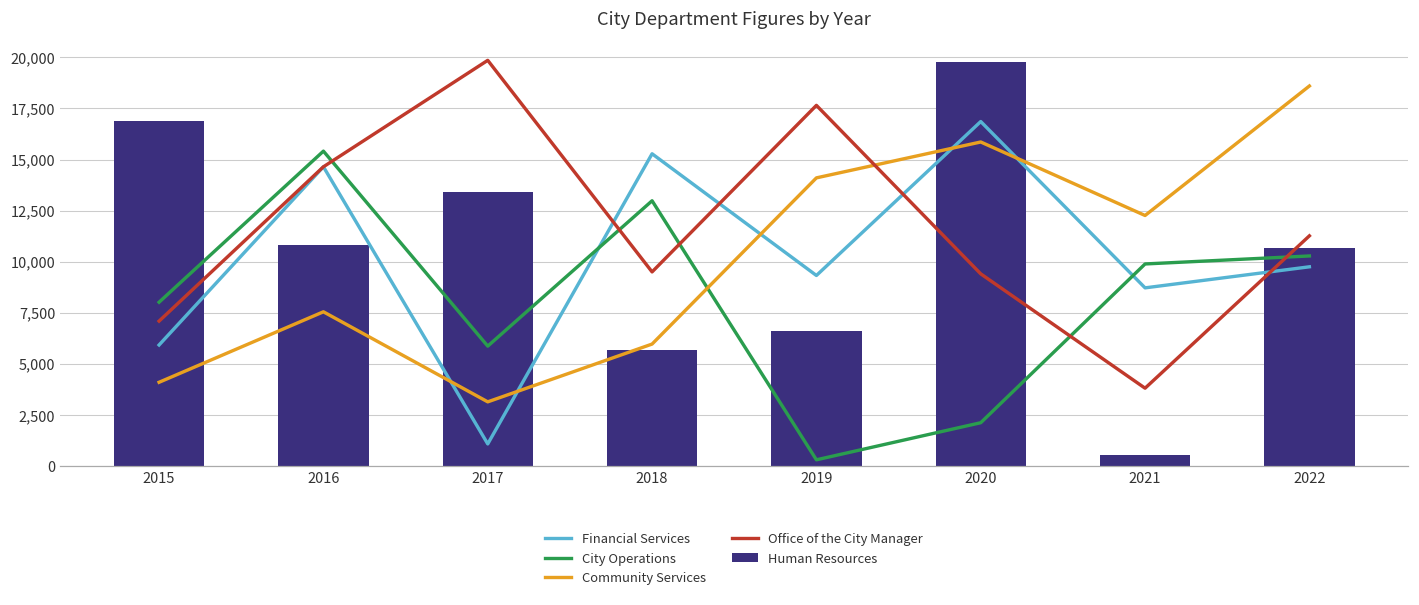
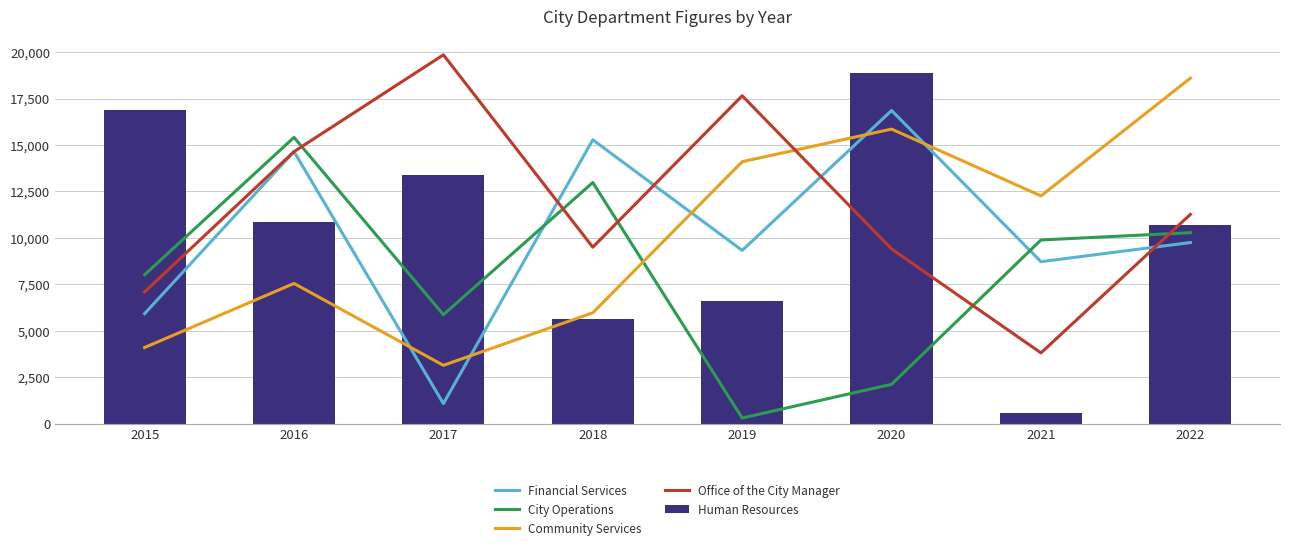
Human Resources, 2020: 19,800 -> 18,900
